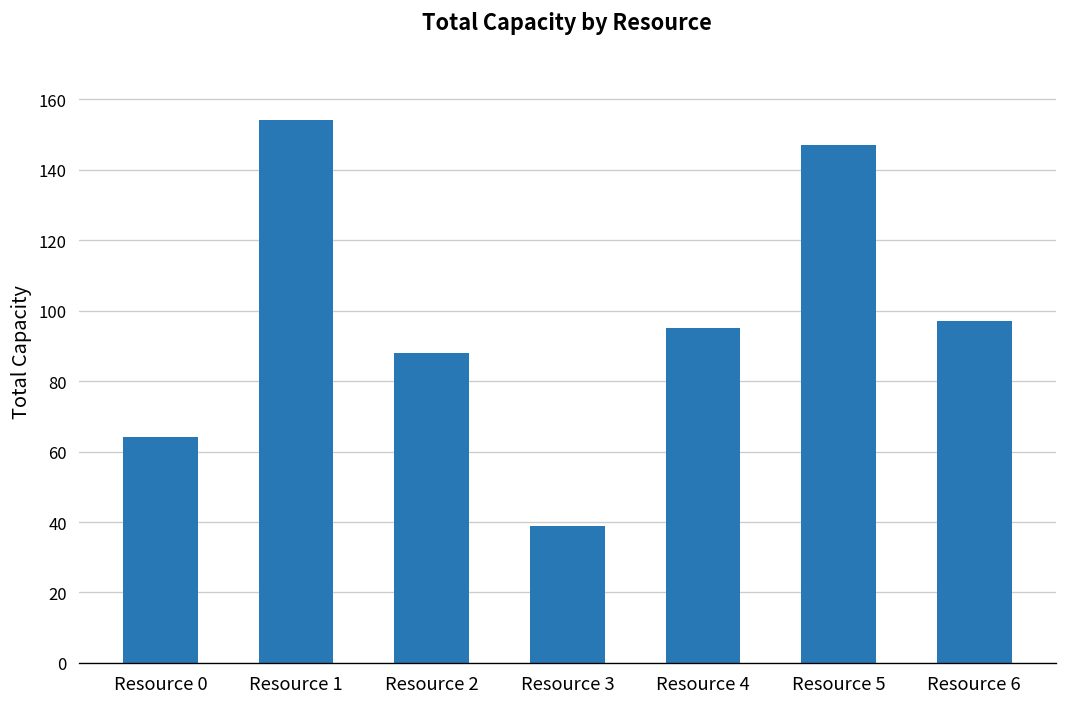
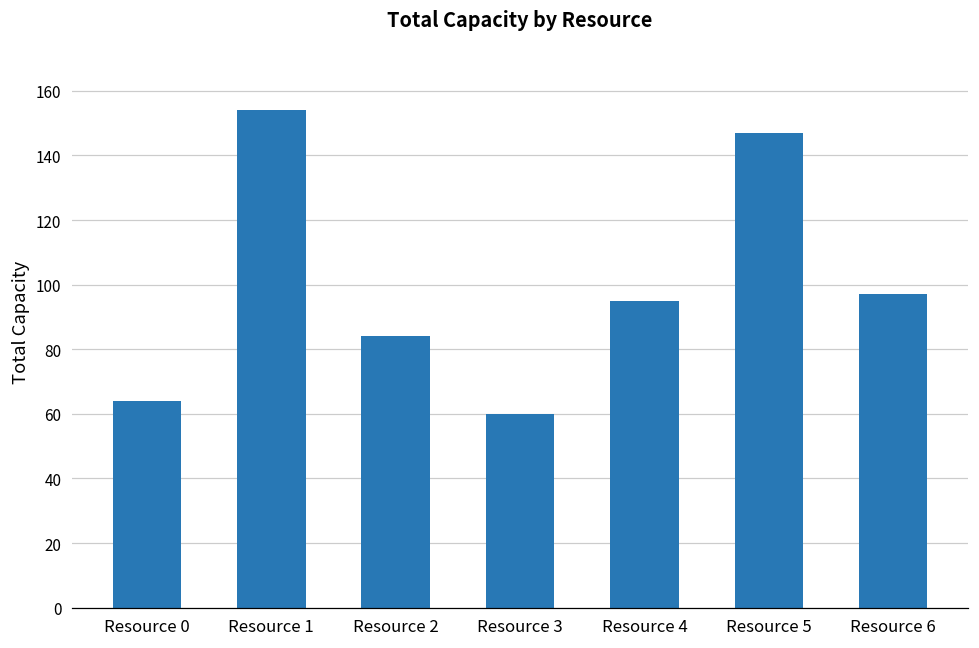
Resource 2: 88 -> 84
Resource 3: 39 -> 60
